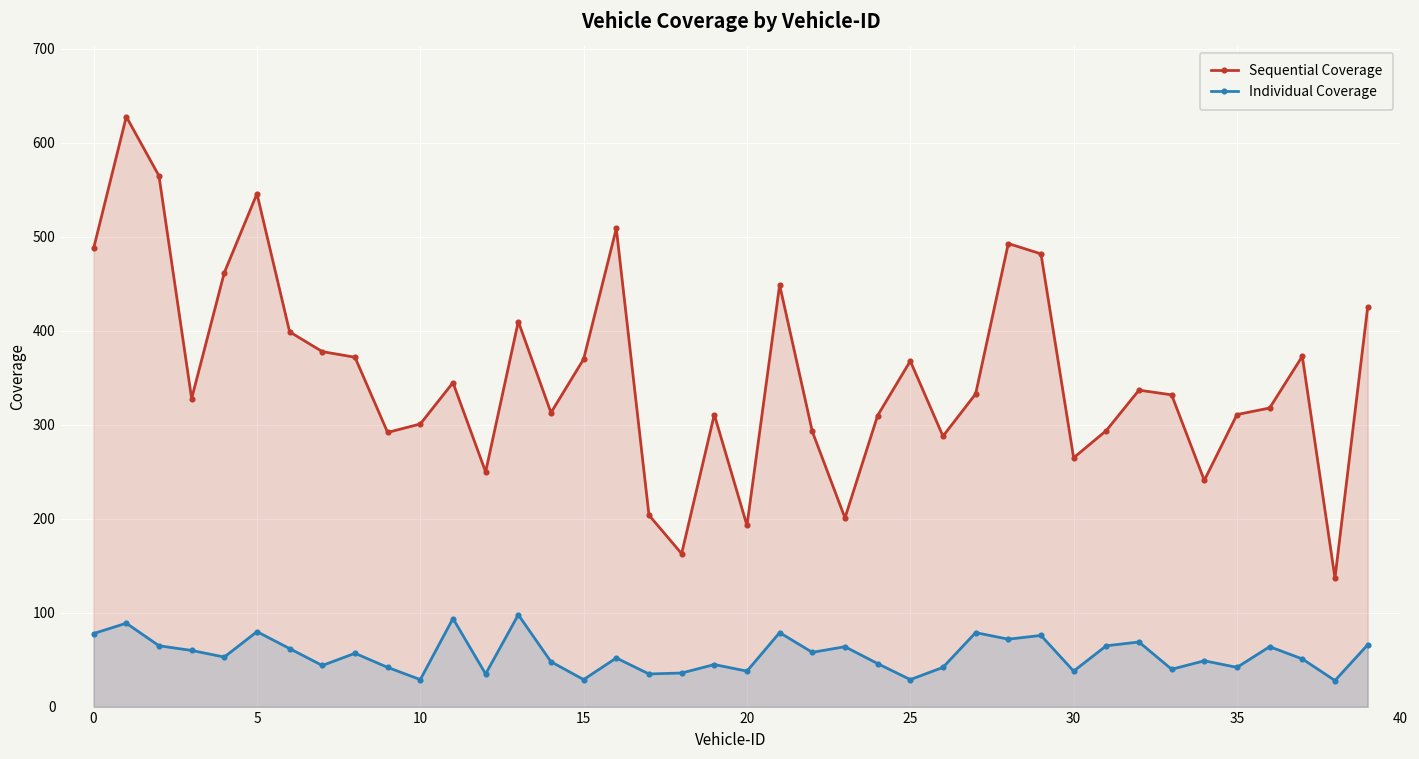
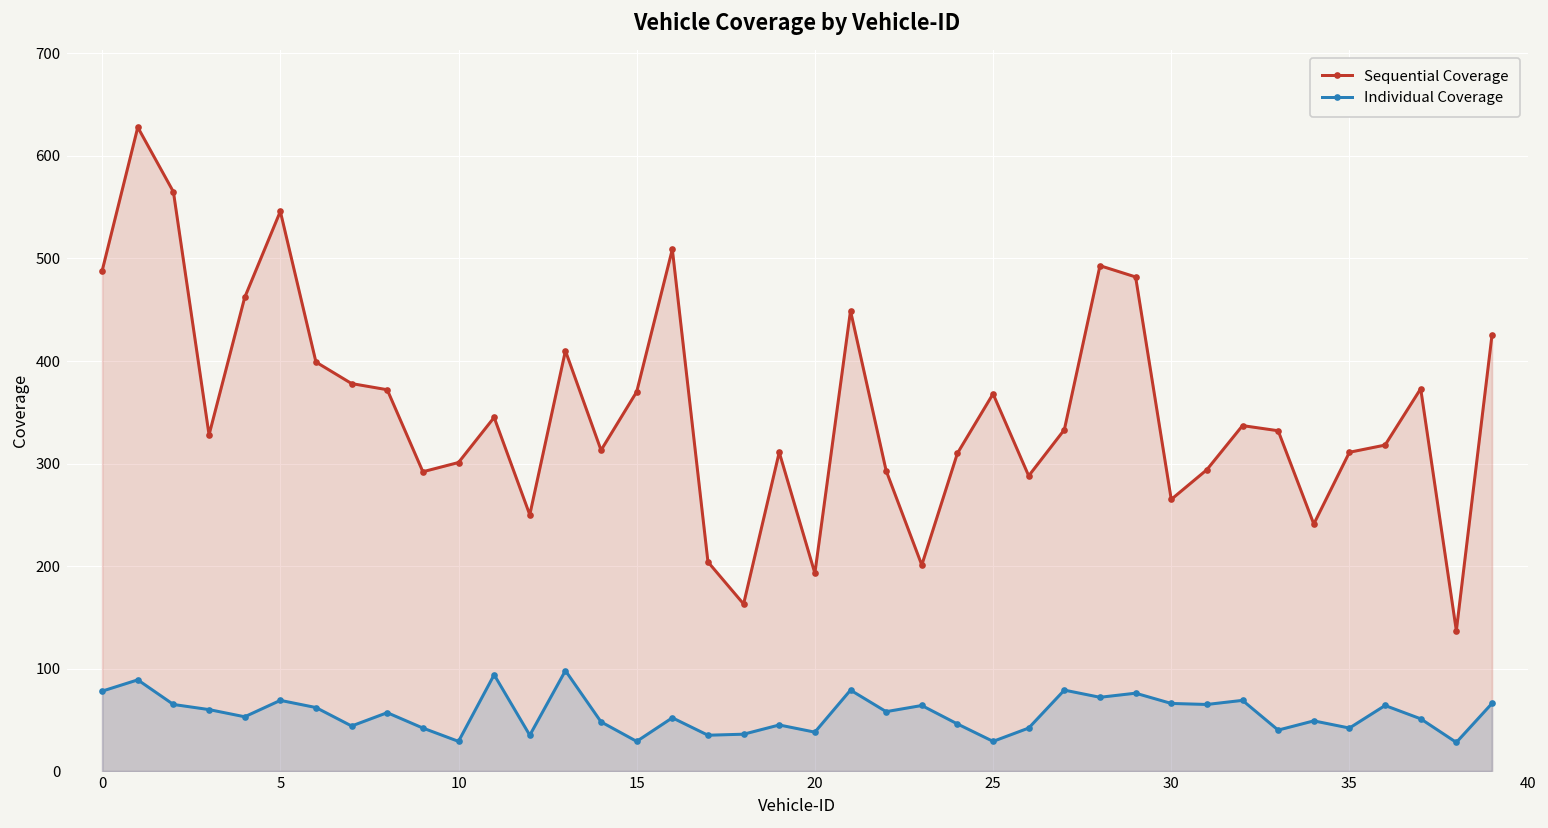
Individual Coverage, 5: 80 -> 70
Individual Coverage, 30: 40 -> 70
